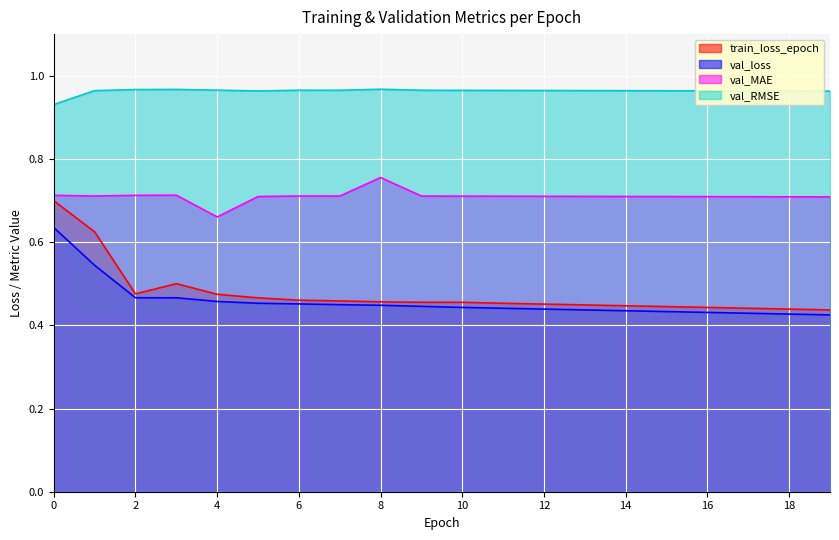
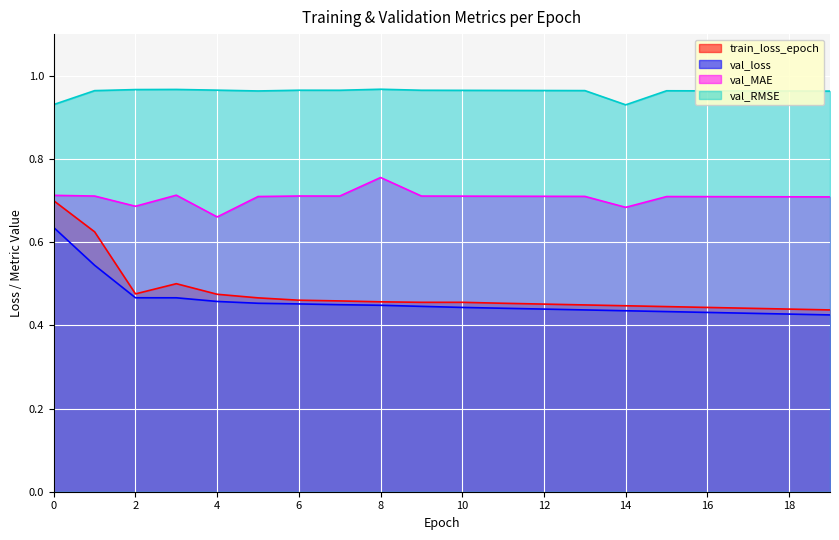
val_MAE, 2: 0.71 -> 0.69
val_MAE, 14: 0.71 -> 0.68
val_RMSE, 14: 0.96 -> 0.93
